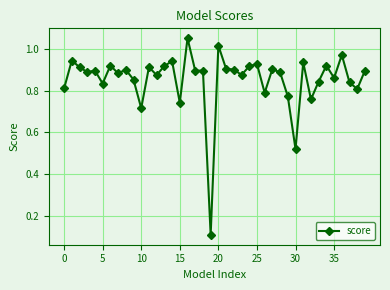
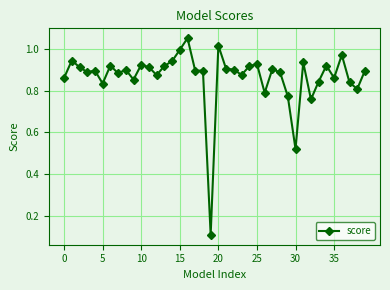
0: 0.81 -> 0.86
10: 0.72 -> 0.93
15: 0.74 -> 1.00
